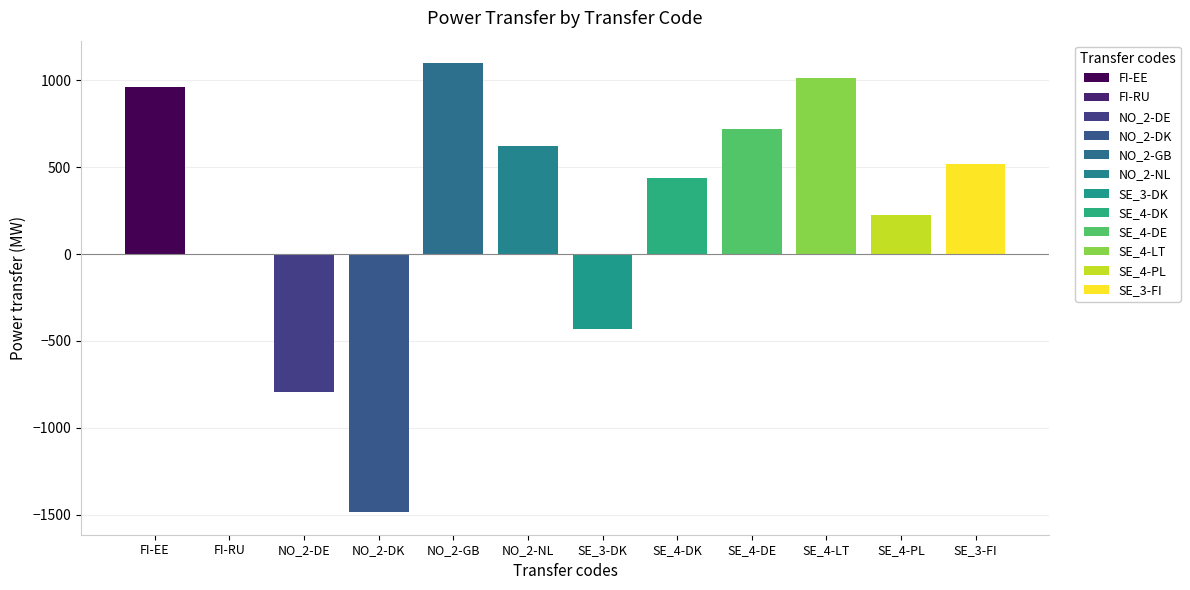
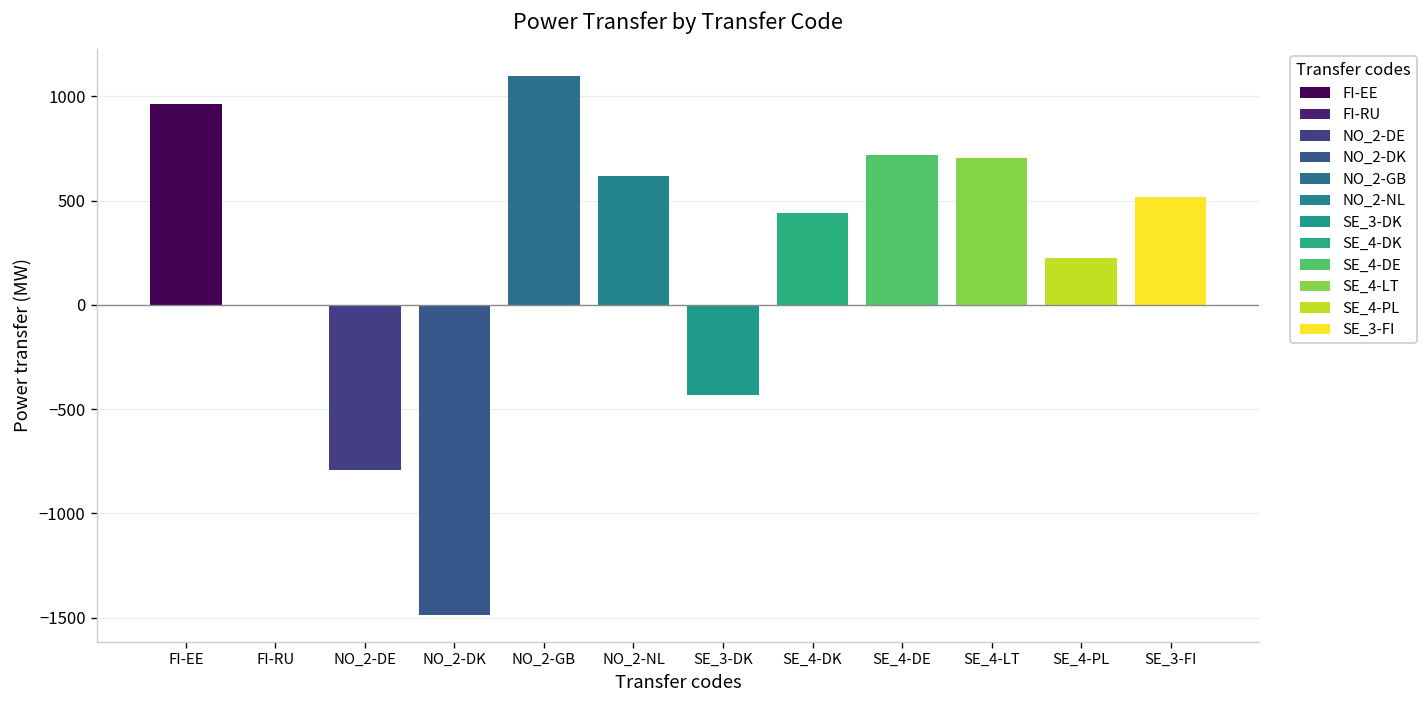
SE_4-LT: 1010 -> 700
